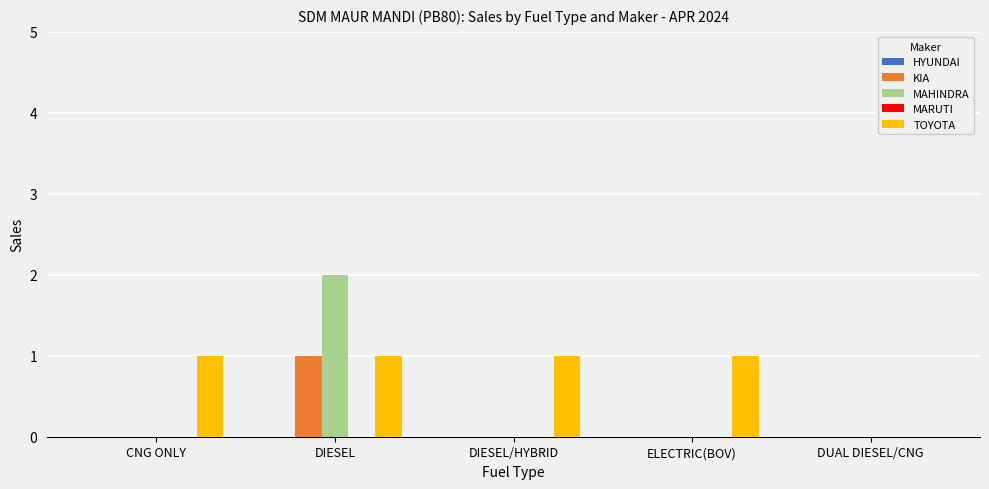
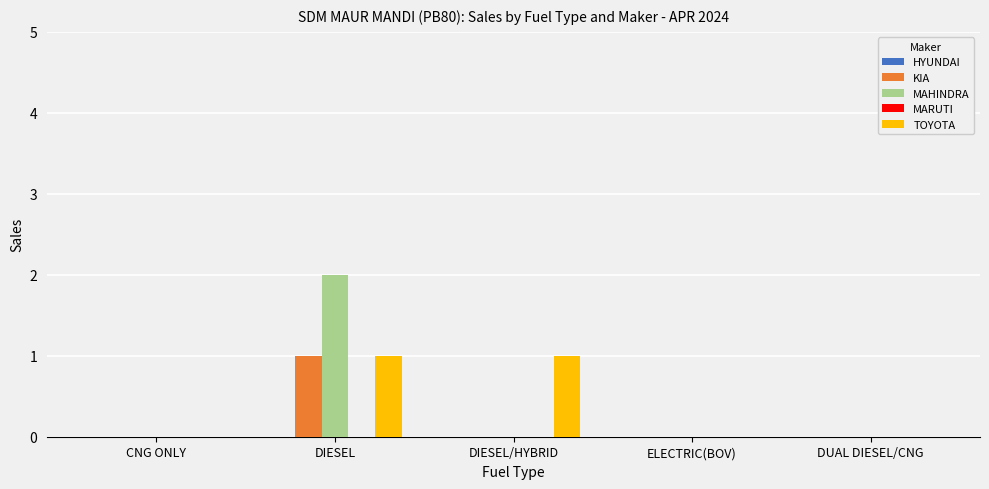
TOYOTA, CNG ONLY: 1 -> 0
TOYOTA, ELECTRIC(BOV): 1 -> 0
